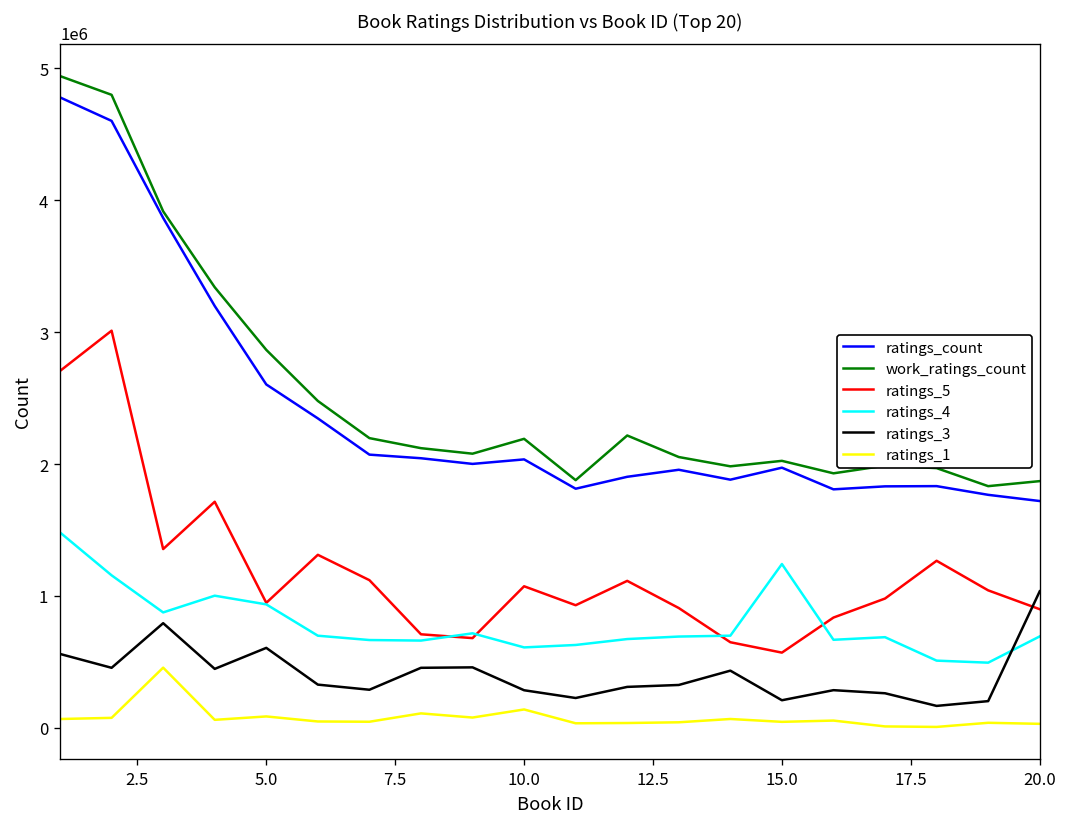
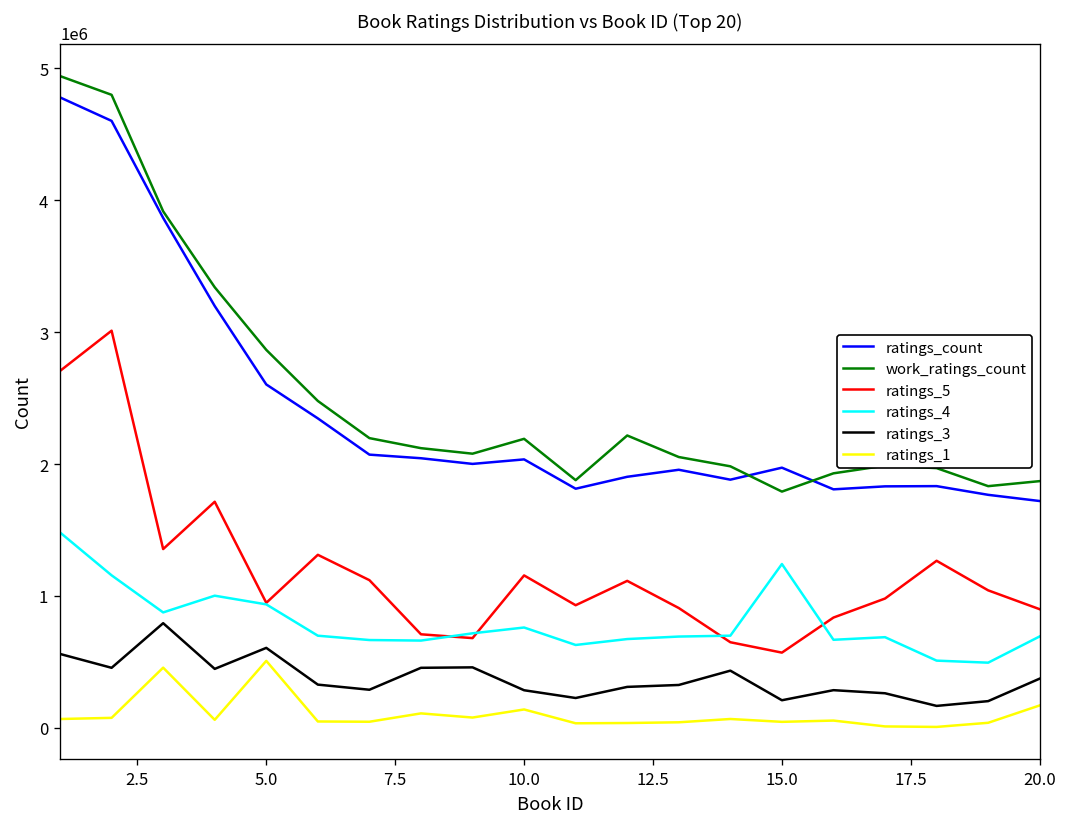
ratings_1, 5.0: 90000 -> 510000
ratings_5, 10.0: 1070000 -> 1160000
ratings_4, 10.0: 610000 -> 760000
work_ratings_count, 15.0: 2020000 -> 1790000
ratings_3, 20.0: 1040000 -> 370000
ratings_1, 20.0: 30000 -> 170000
